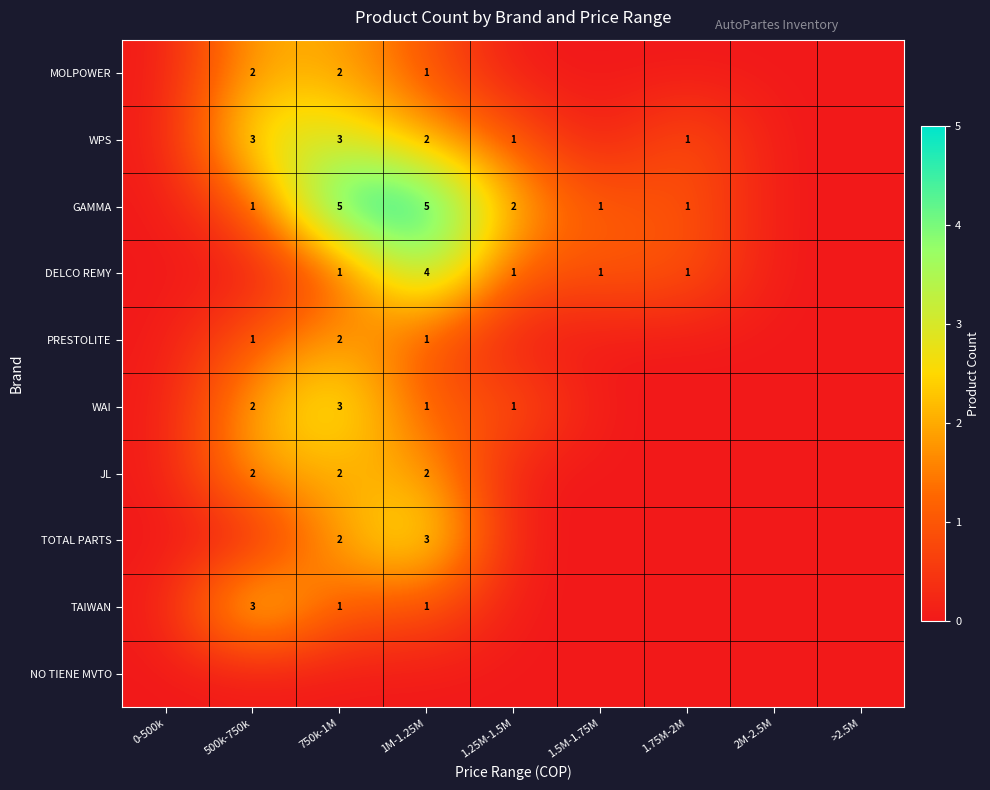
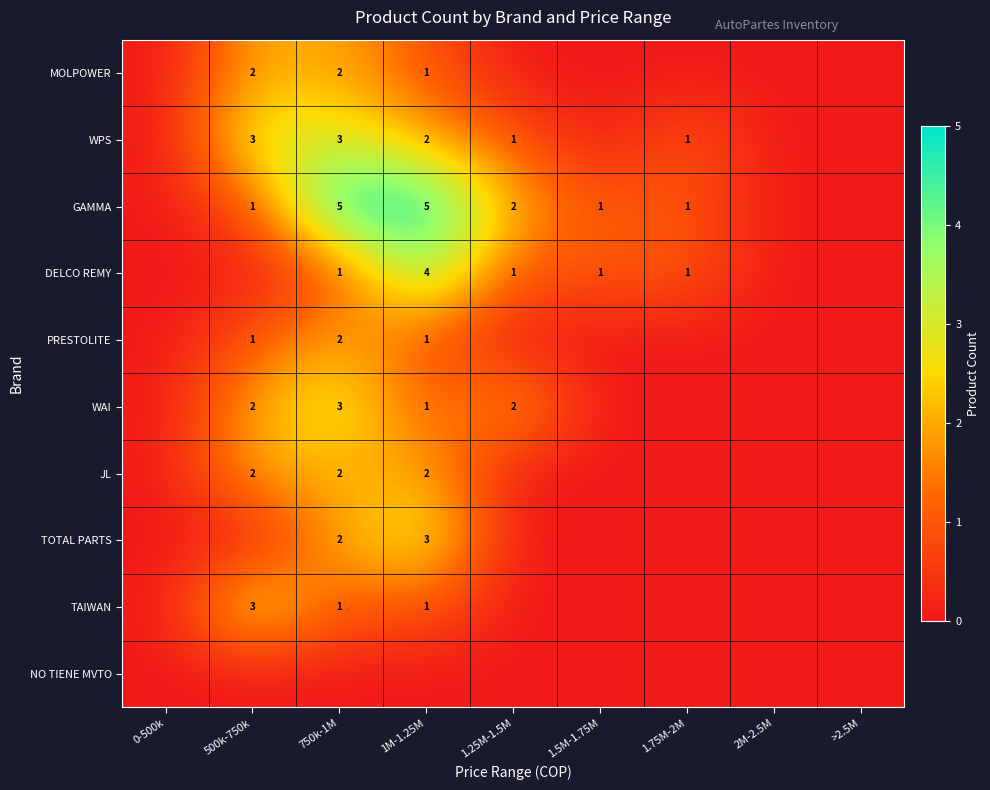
WAI, 1.25M-1.5M: 1 -> 2
